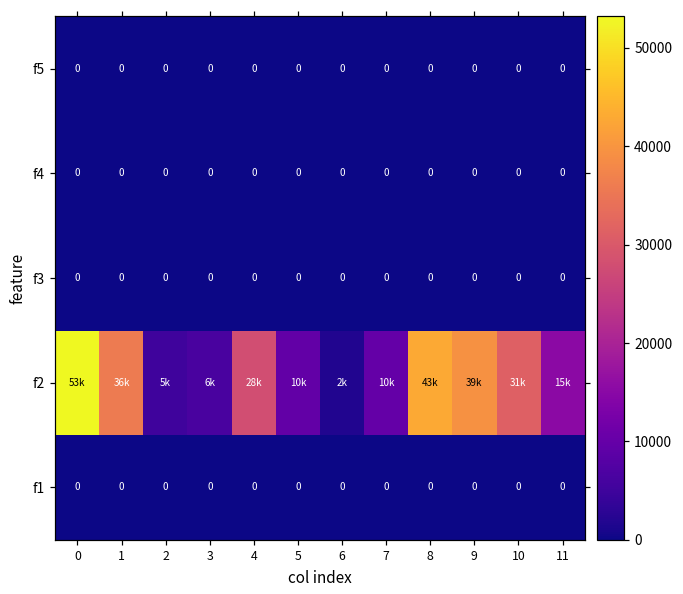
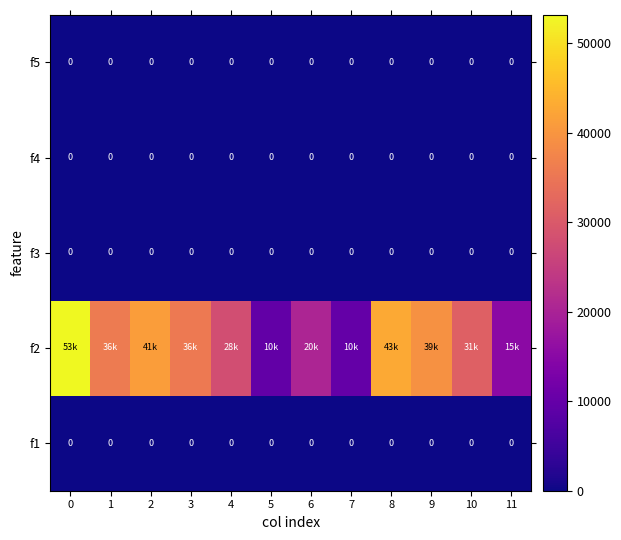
f2, 2: 5k -> 41k
f2, 3: 6k -> 36k
f2, 6: 2k -> 20k
